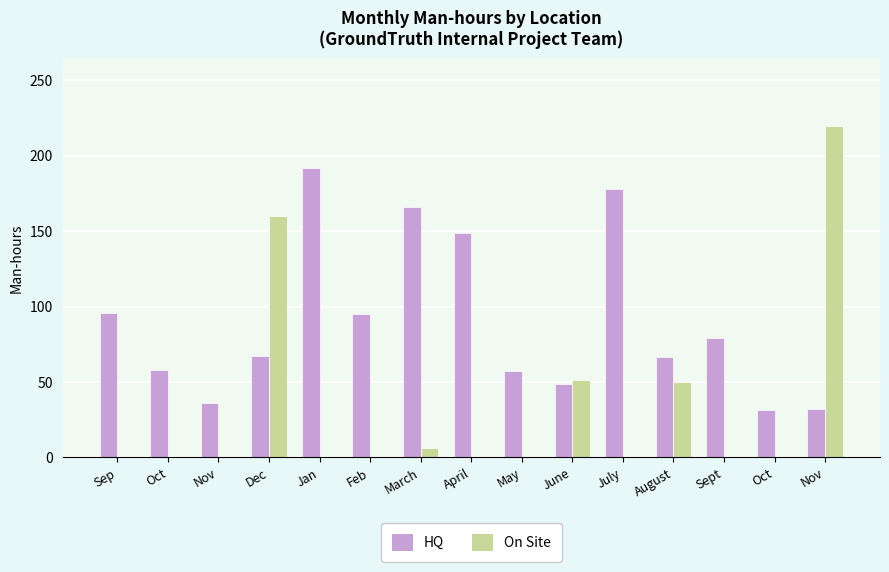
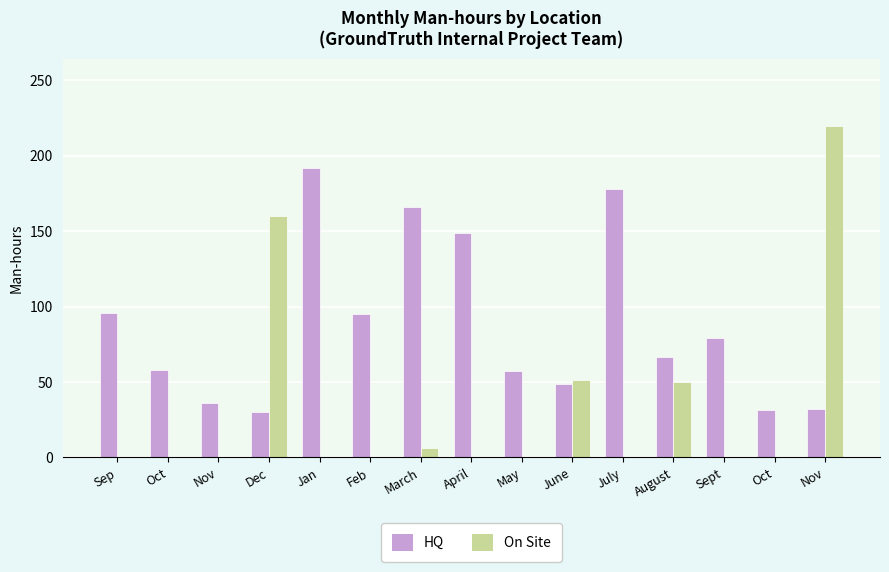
HQ, Dec: 67 -> 30
